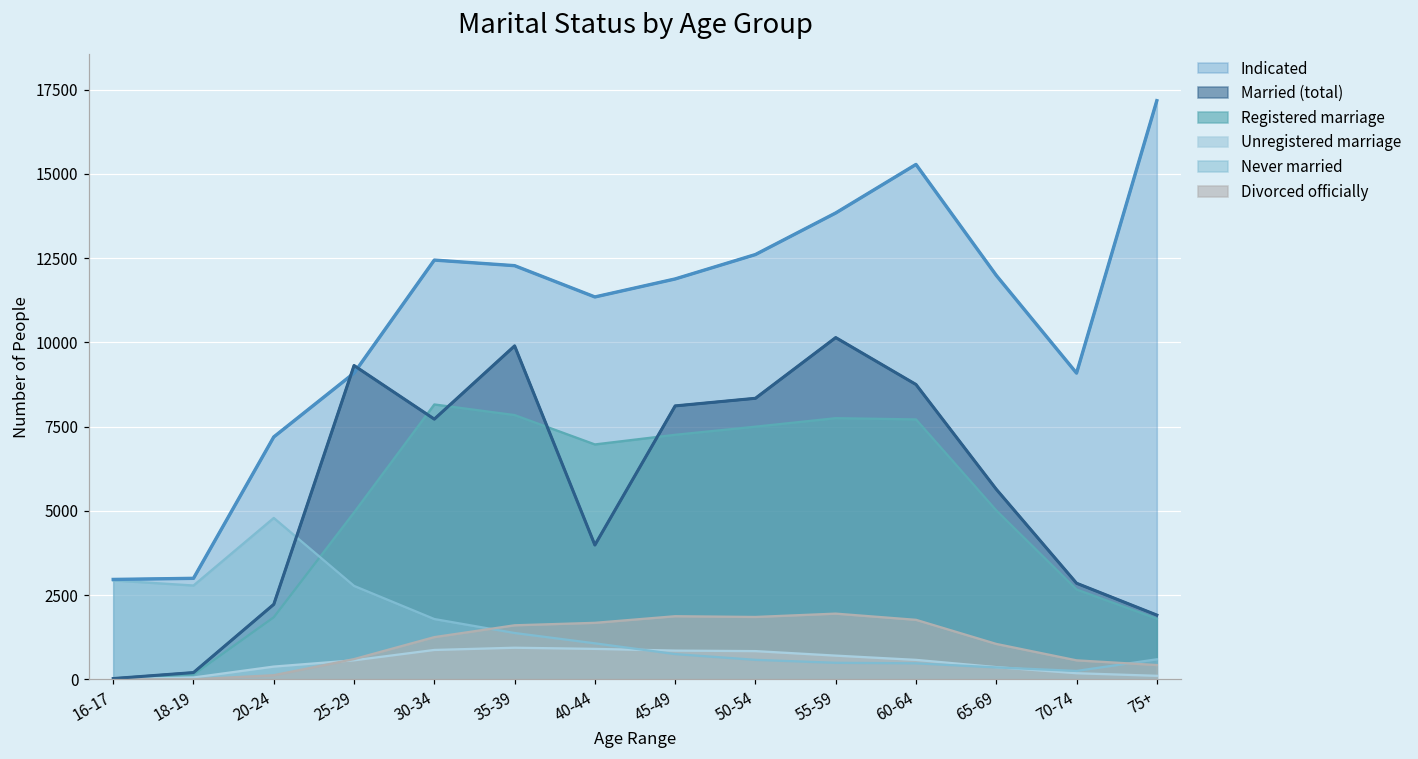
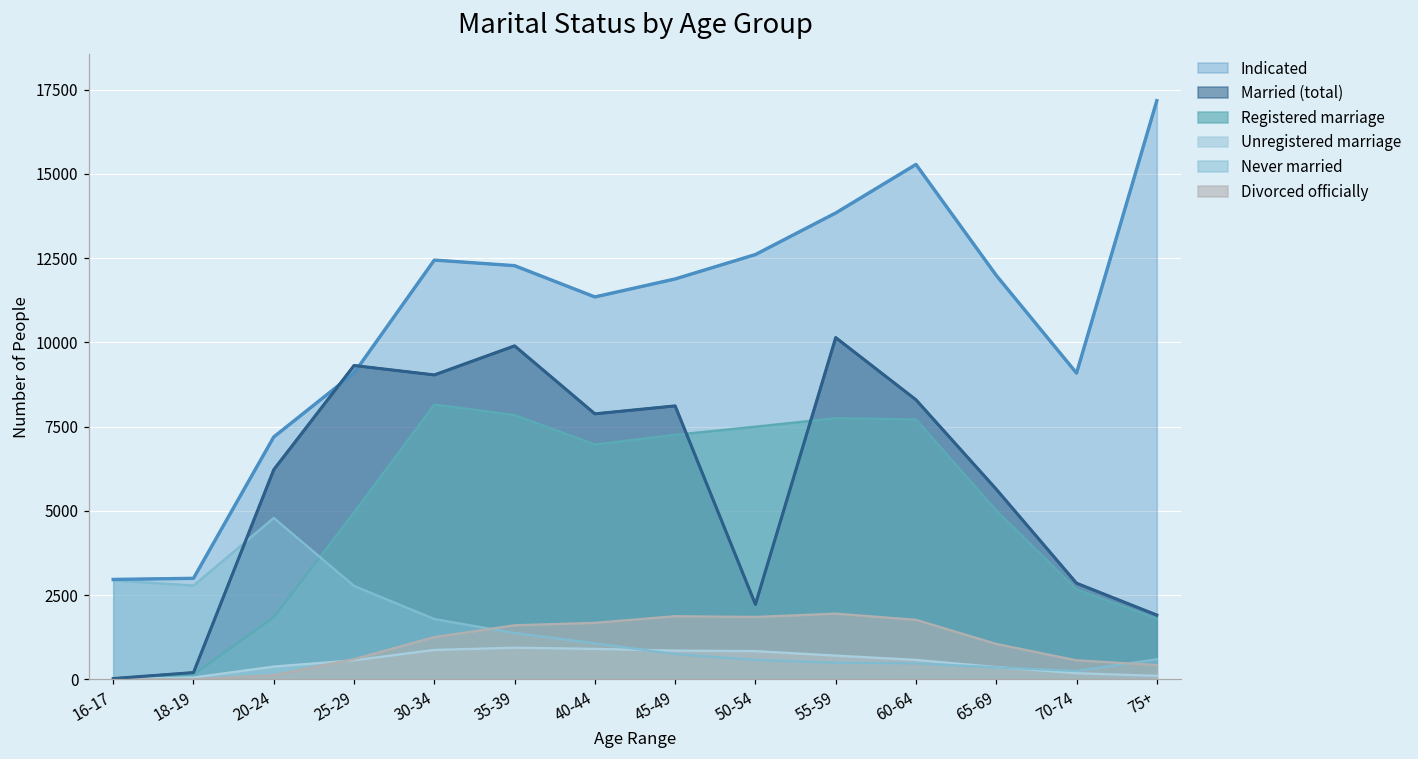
Married (total), 20-24: 2200 -> 6200
Married (total), 30-34: 7700 -> 9000
Married (total), 40-44: 4000 -> 7900
Married (total), 50-54: 8300 -> 2200
Married (total), 60-64: 8800 -> 8300
